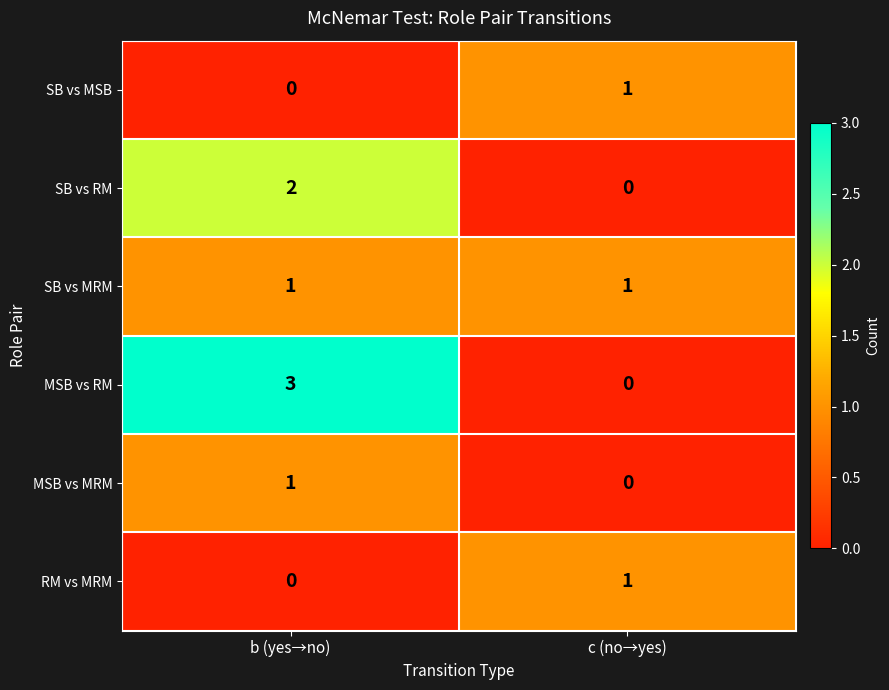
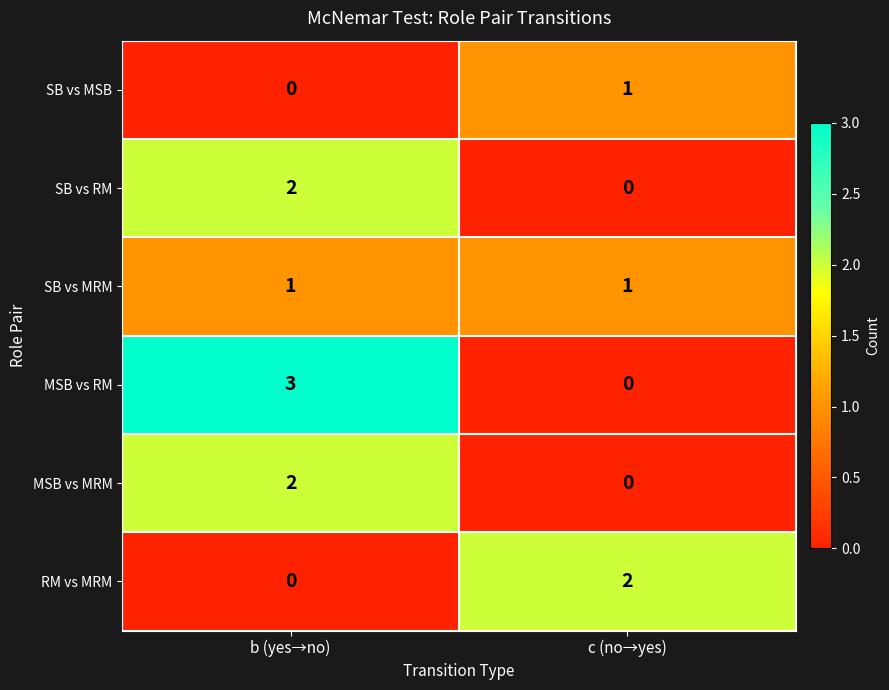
MSB vs MRM, b (yes→no): 1 -> 2
RM vs MRM, c (no→yes): 1 -> 2
